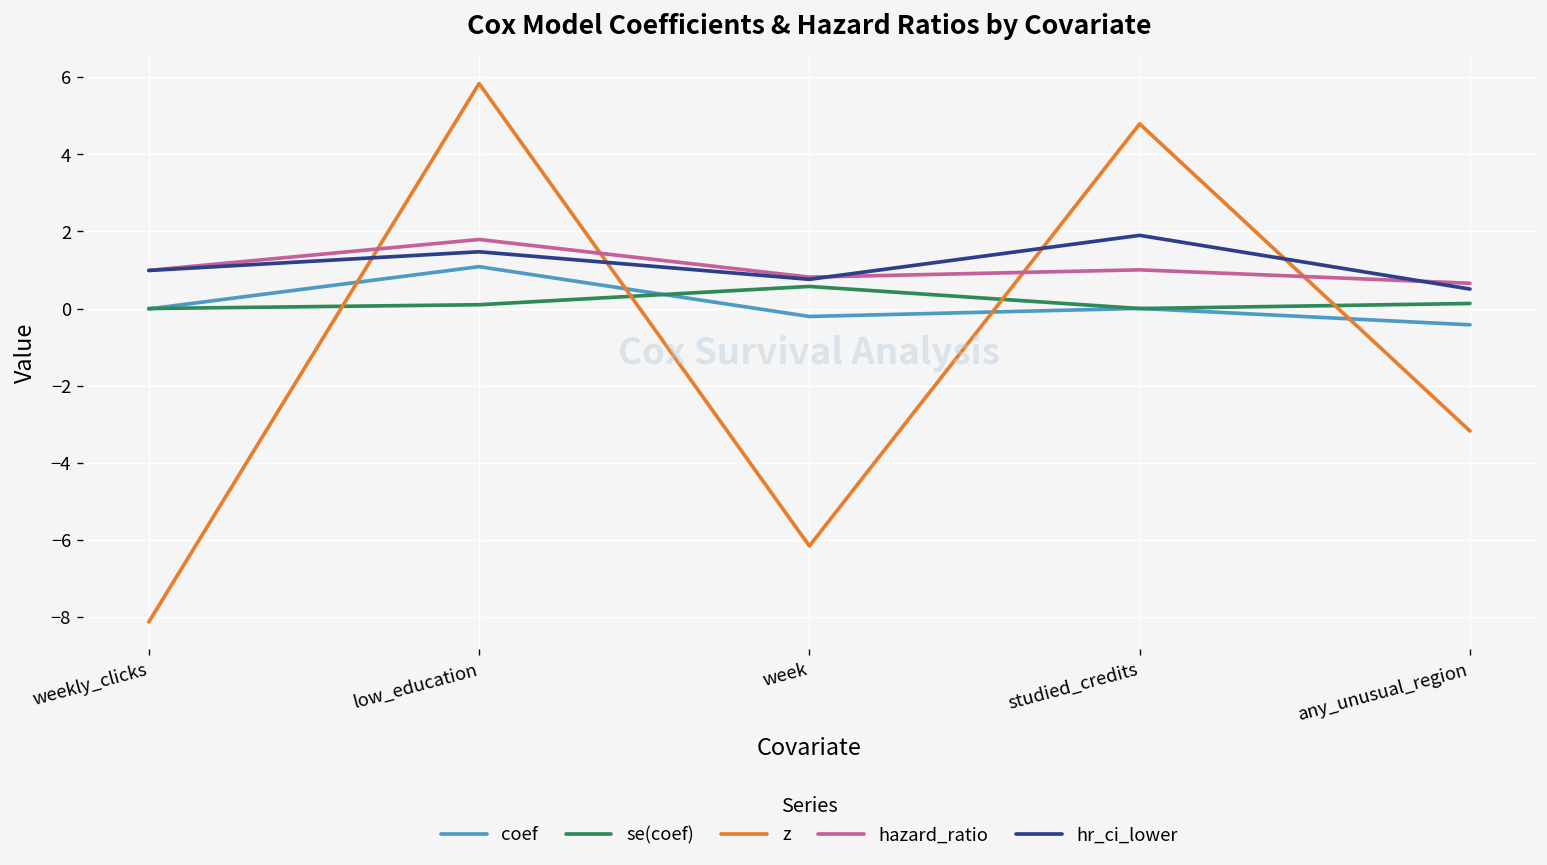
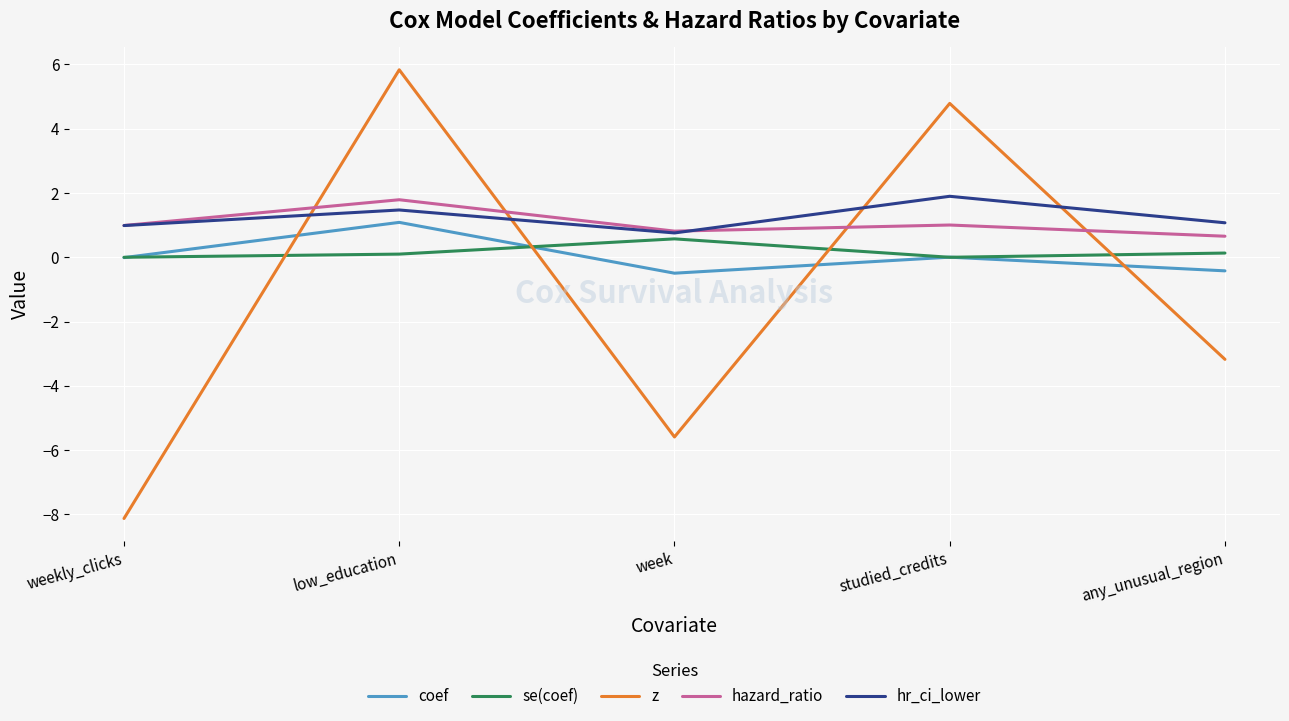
coef, week: -0.2 -> -0.5
z, week: -6.2 -> -5.6
hr_ci_lower, any_unusual_region: 0.5 -> 1.1
